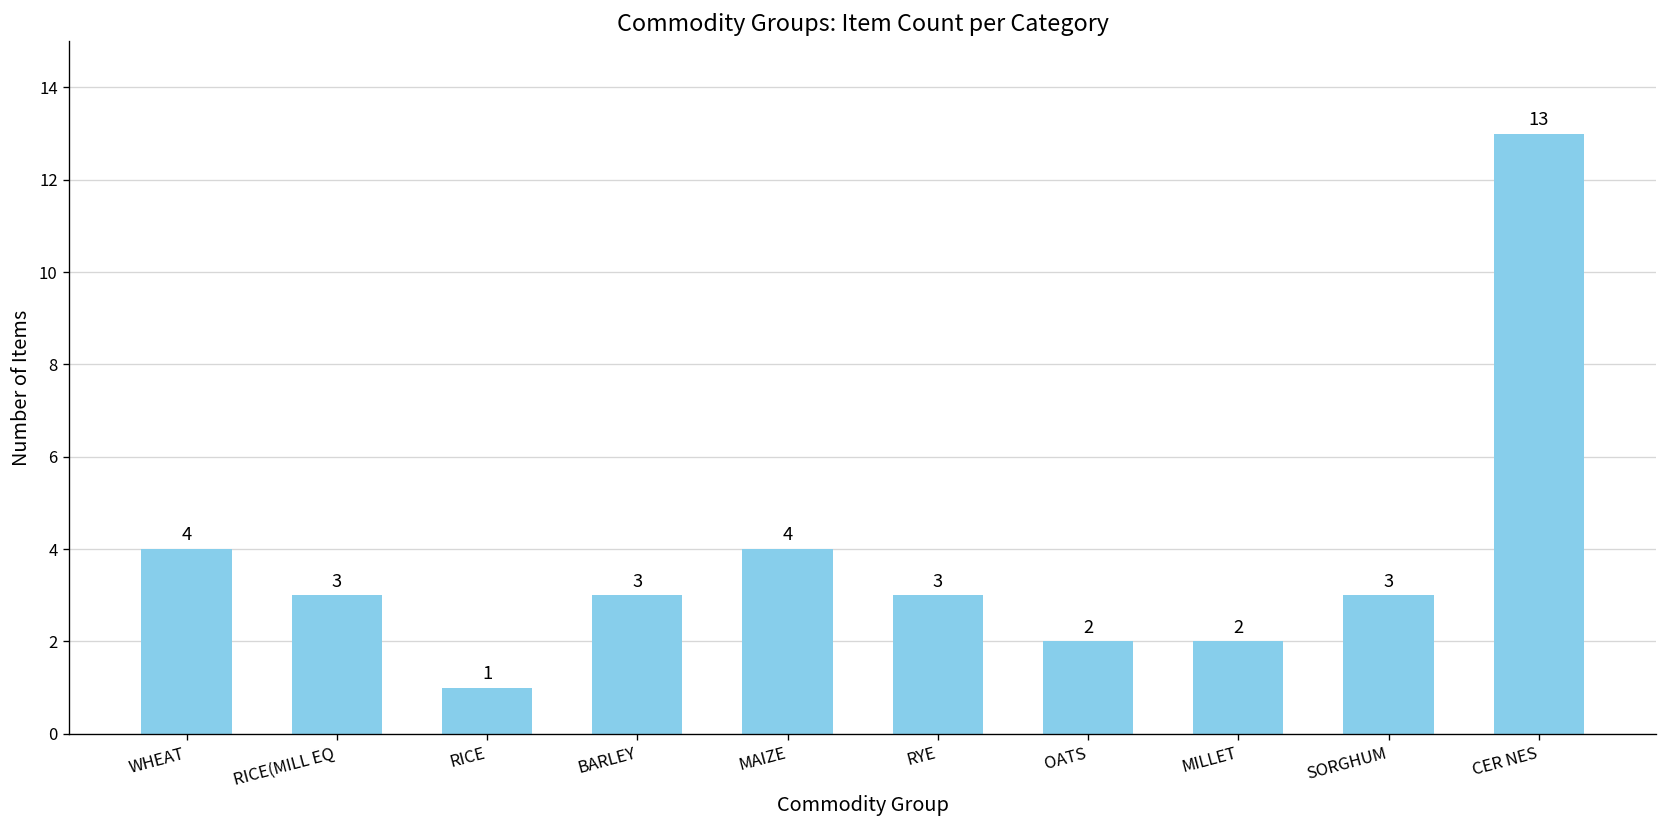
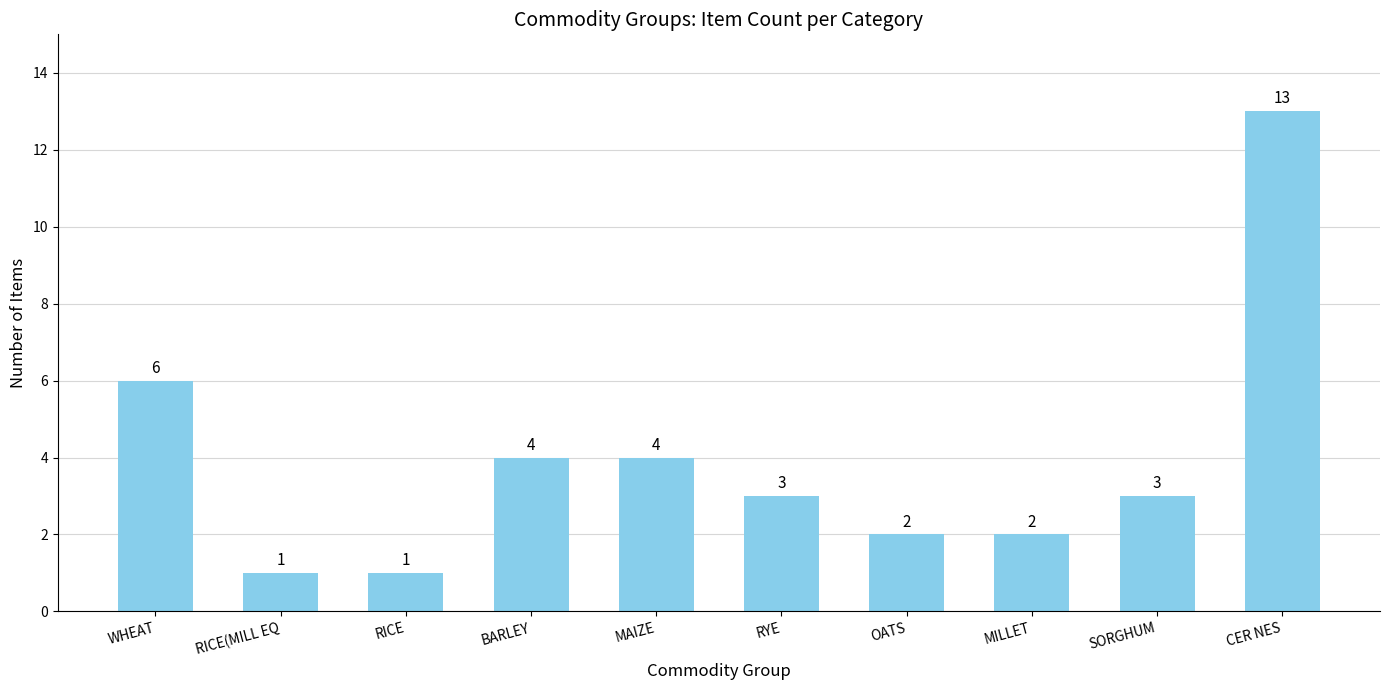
WHEAT: 4 -> 6
RICE(MILL EQ: 3 -> 1
BARLEY: 3 -> 4
